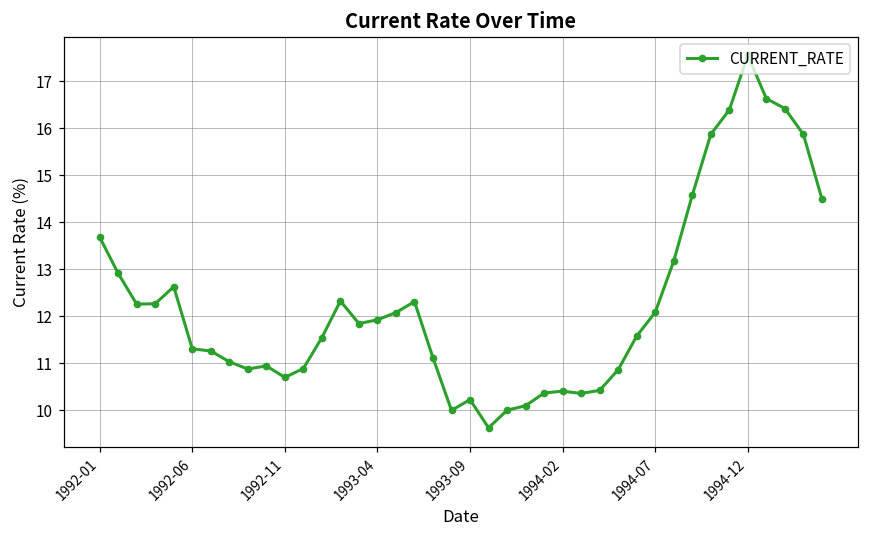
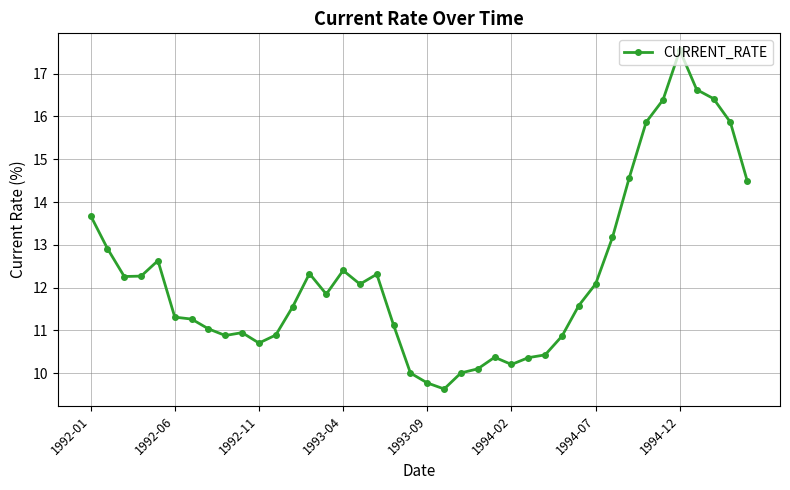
1993-04: 11.9 -> 12.4
1993-09: 10.2 -> 9.8
1994-02: 10.4 -> 10.2
